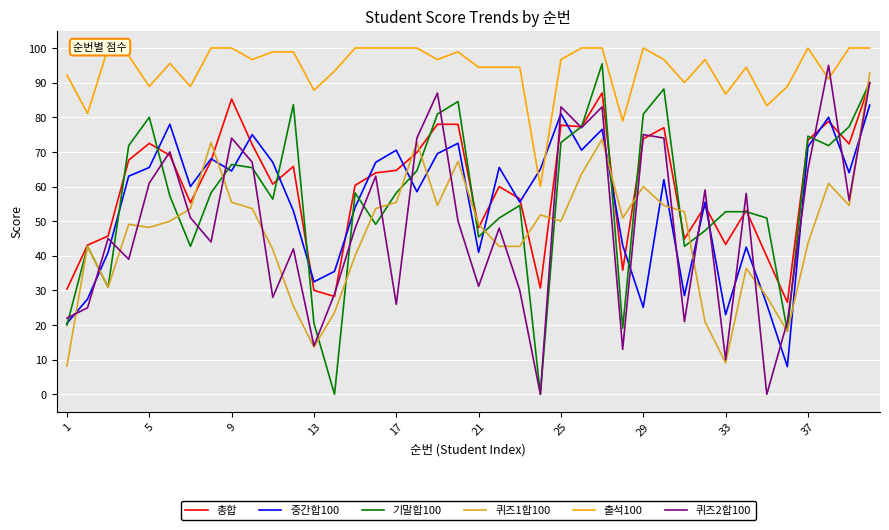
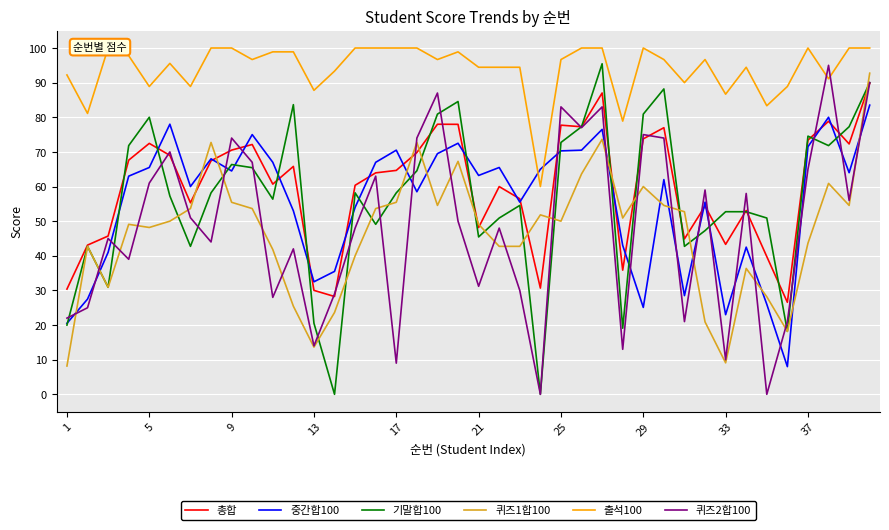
총합, 9: 85 -> 71
퀴즈2합100, 17: 26 -> 9
중간합100, 21: 41 -> 63
중간합100, 25: 81 -> 70
